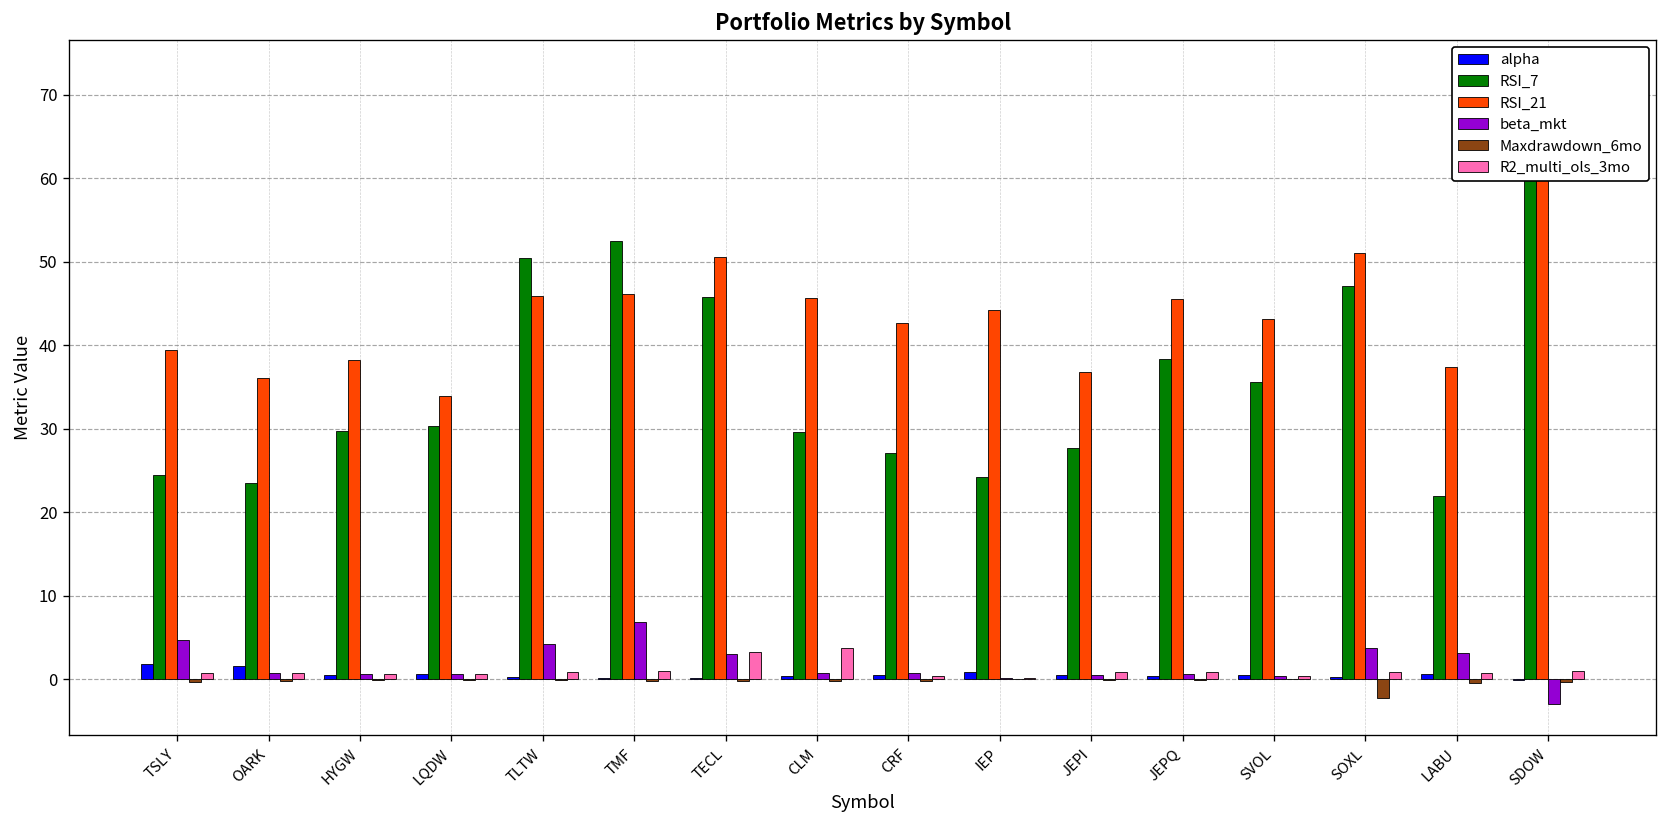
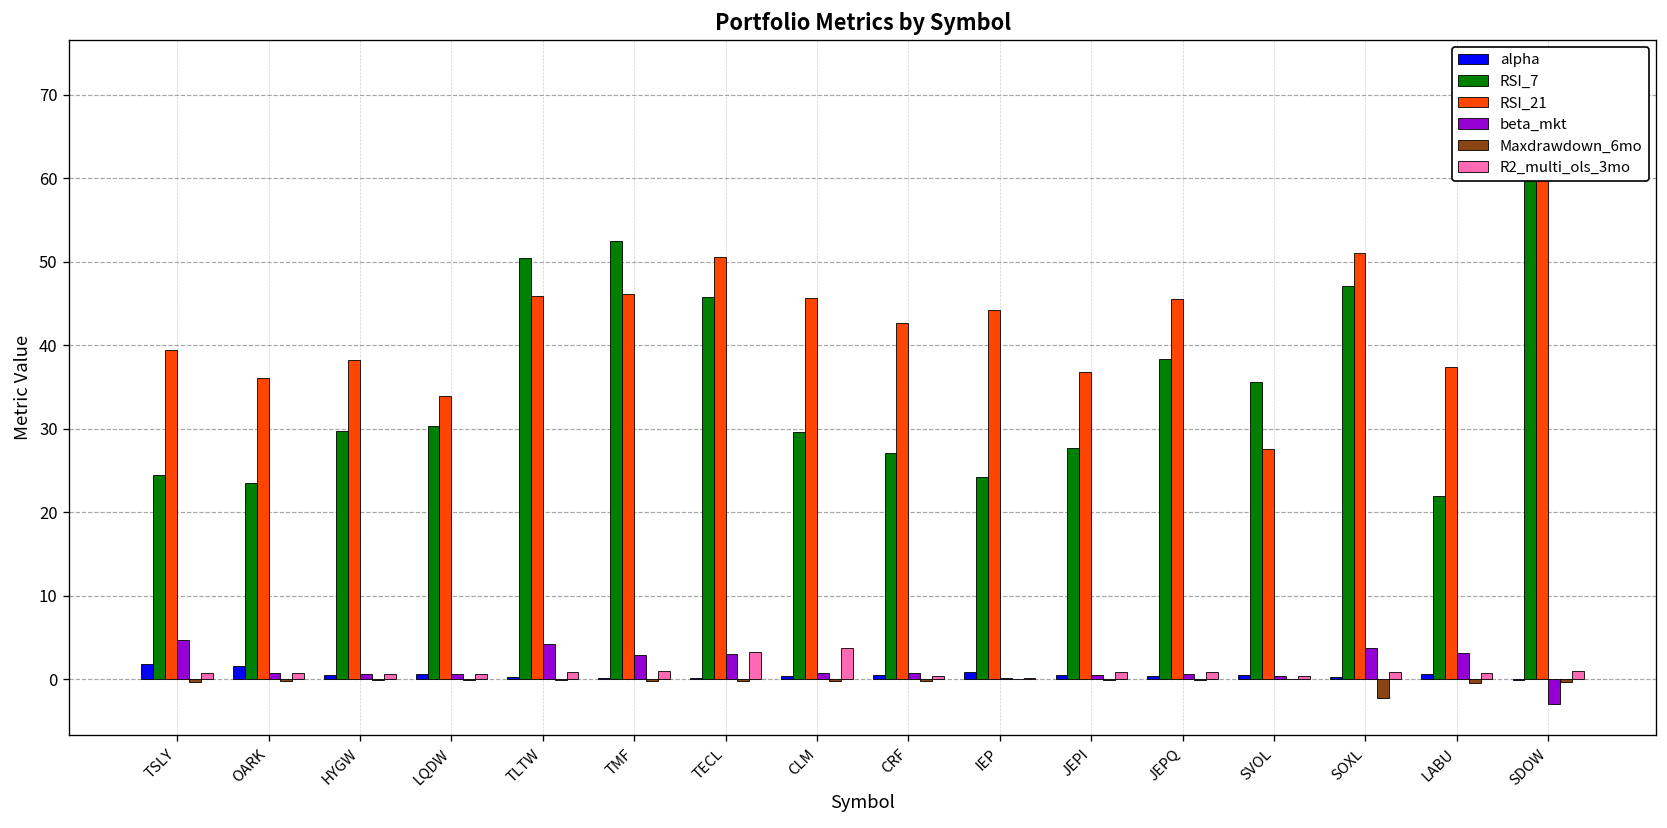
beta_mkt, TMF: 7 -> 3
RSI_21, SVOL: 43 -> 28
